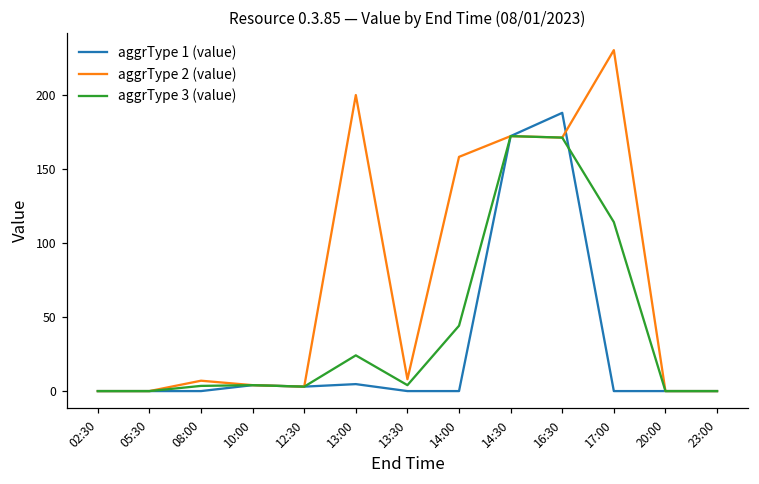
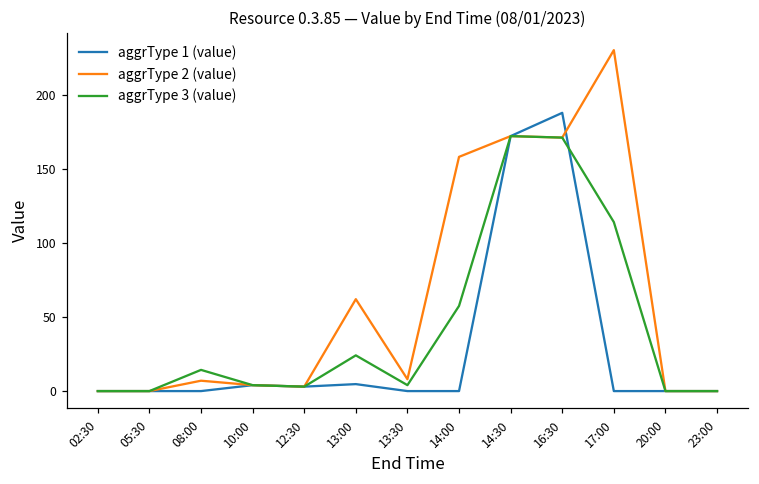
aggrType 3 (value), 08:00: 4 -> 14
aggrType 2 (value), 13:00: 200 -> 62
aggrType 3 (value), 14:00: 44 -> 57
